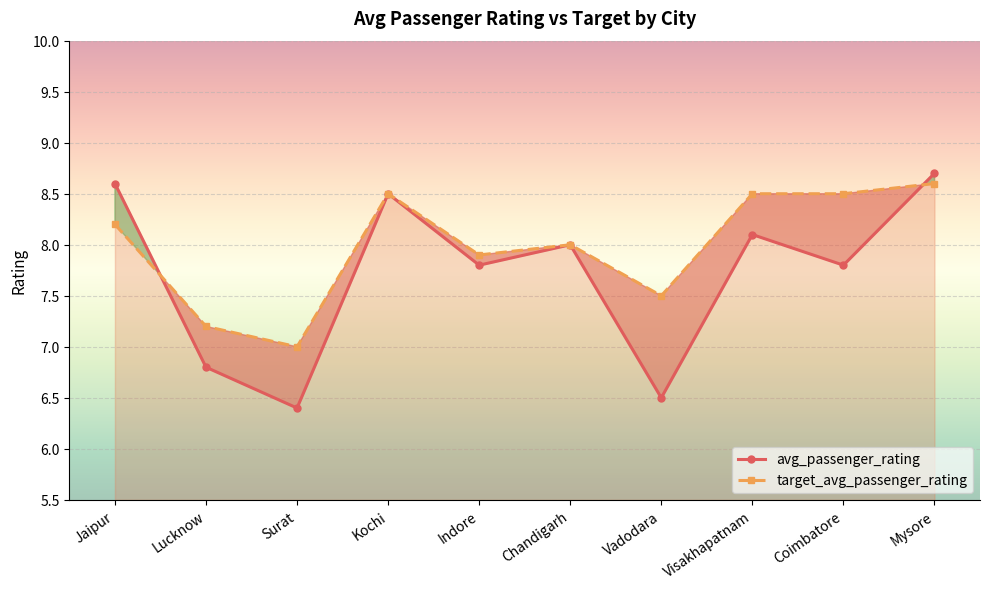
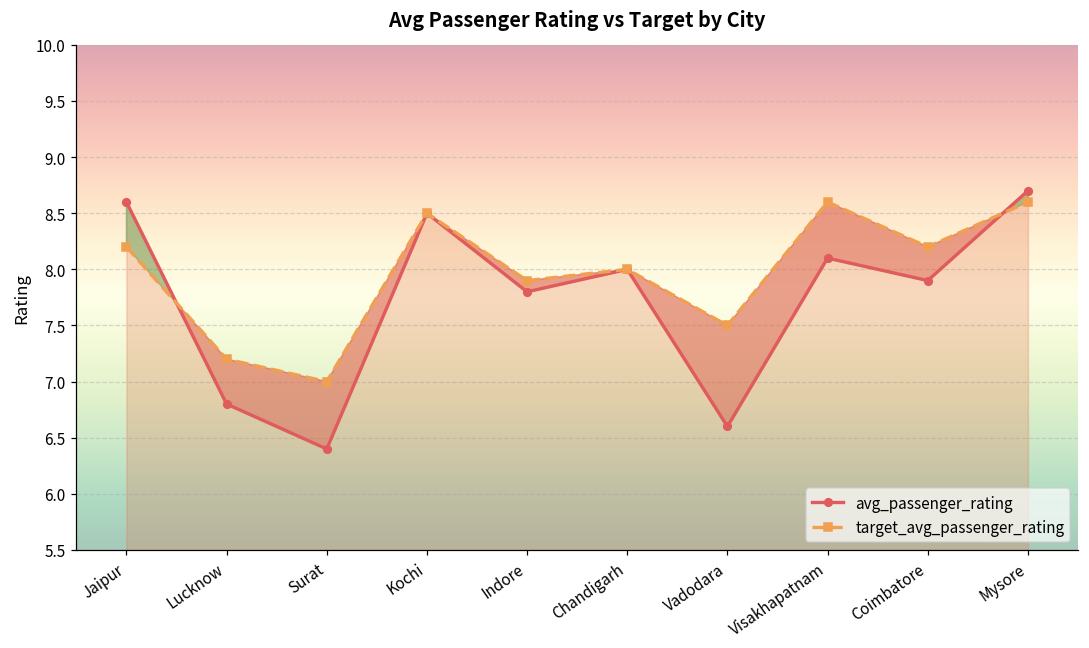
avg_passenger_rating, Vadodara: 6.5 -> 6.6
target_avg_passenger_rating, Visakhapatnam: 8.5 -> 8.6
avg_passenger_rating, Coimbatore: 7.8 -> 7.9
target_avg_passenger_rating, Coimbatore: 8.5 -> 8.2
